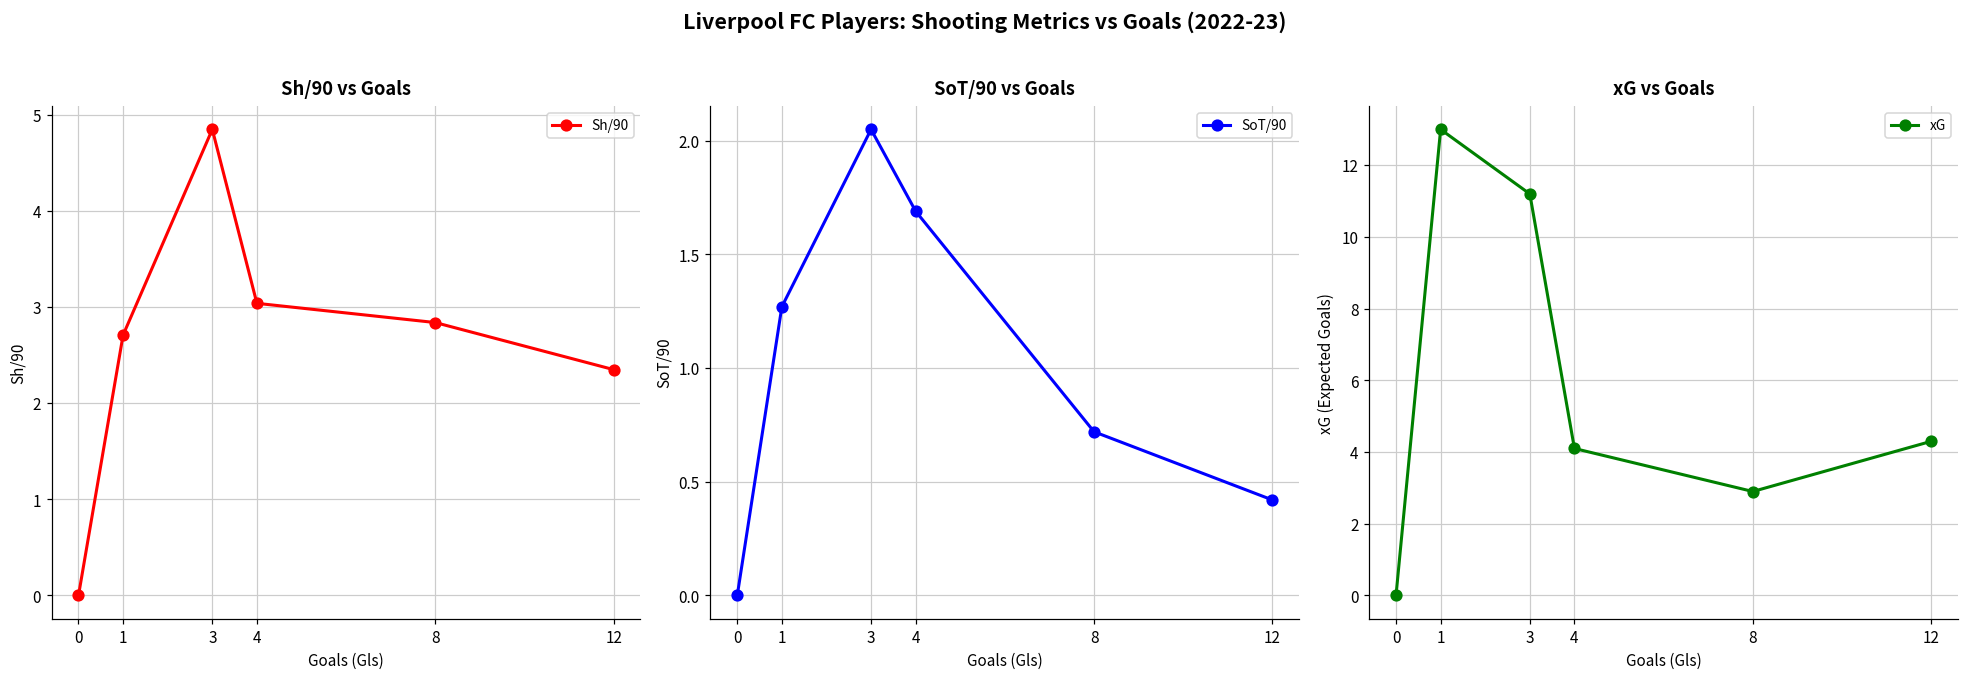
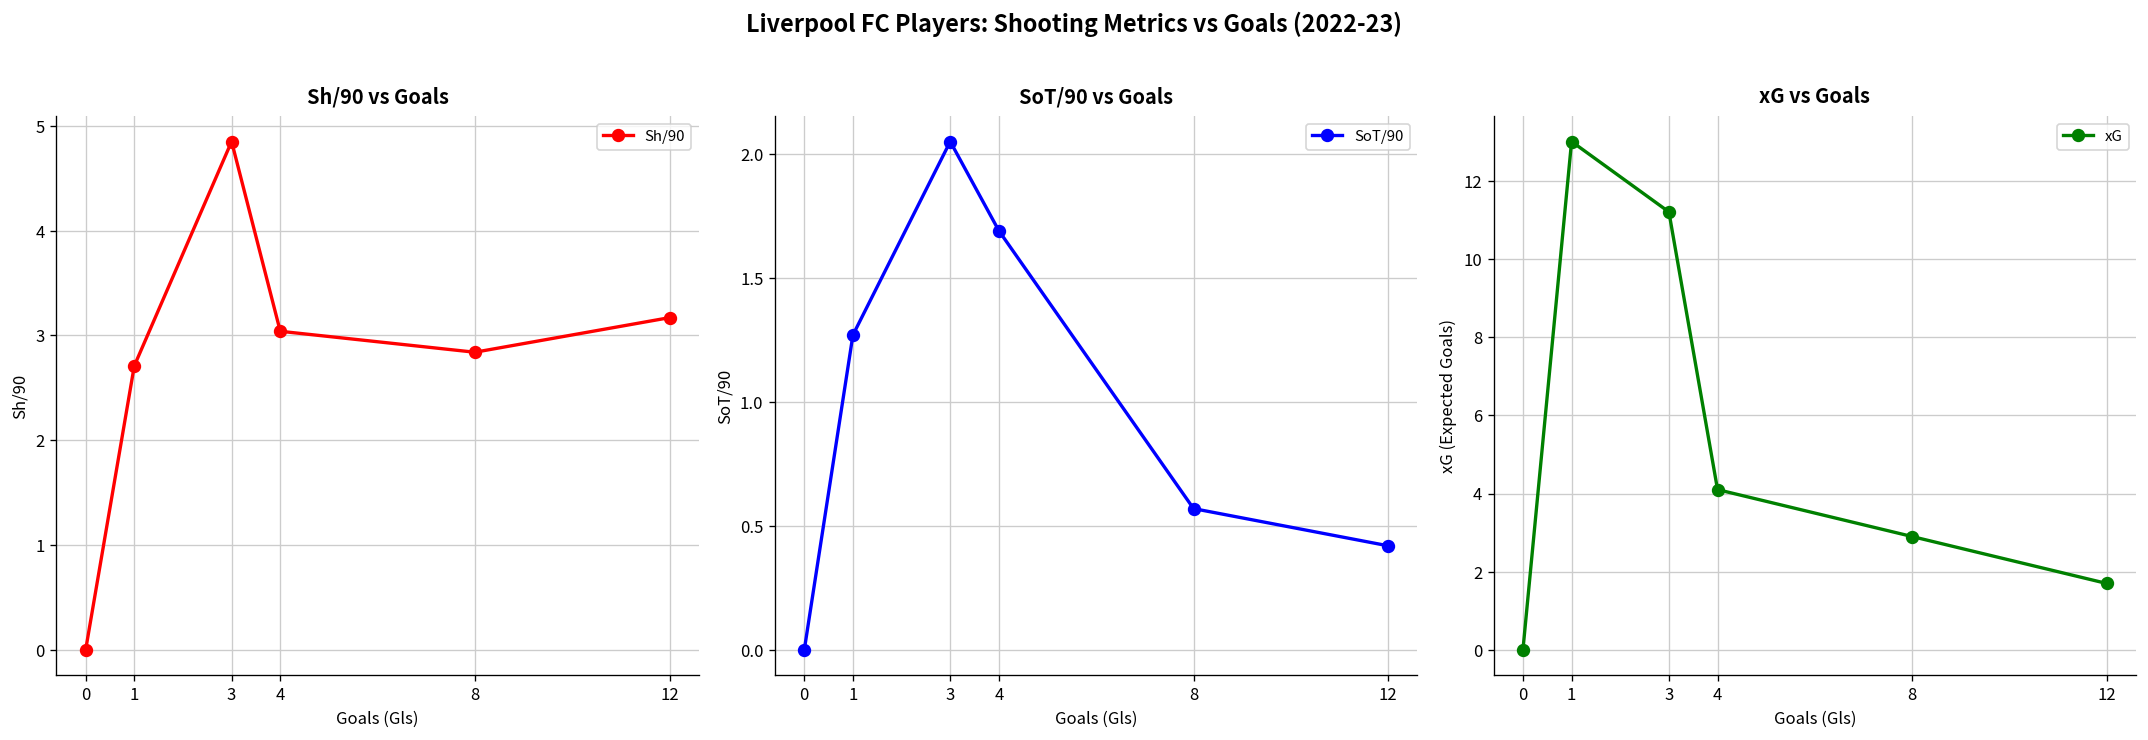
Sh/90 vs Goals, 12: 2.4 -> 3.2
SoT/90 vs Goals, 8: 0.72 -> 0.57
xG vs Goals, 12: 4.3 -> 1.7
